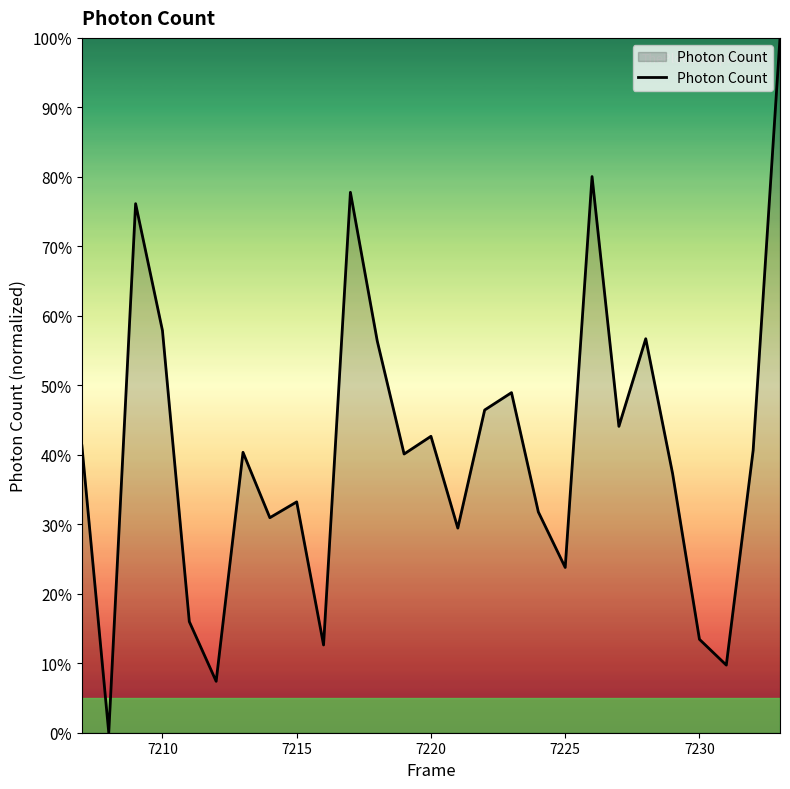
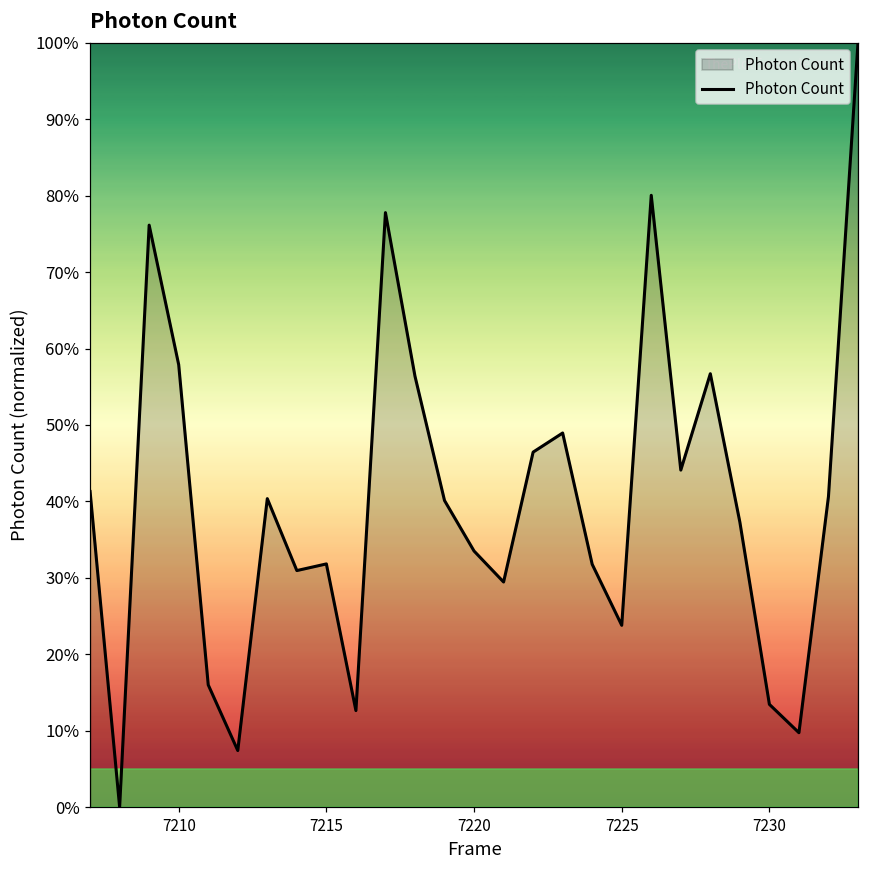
7215: 33% -> 32%
7220: 43% -> 34%
